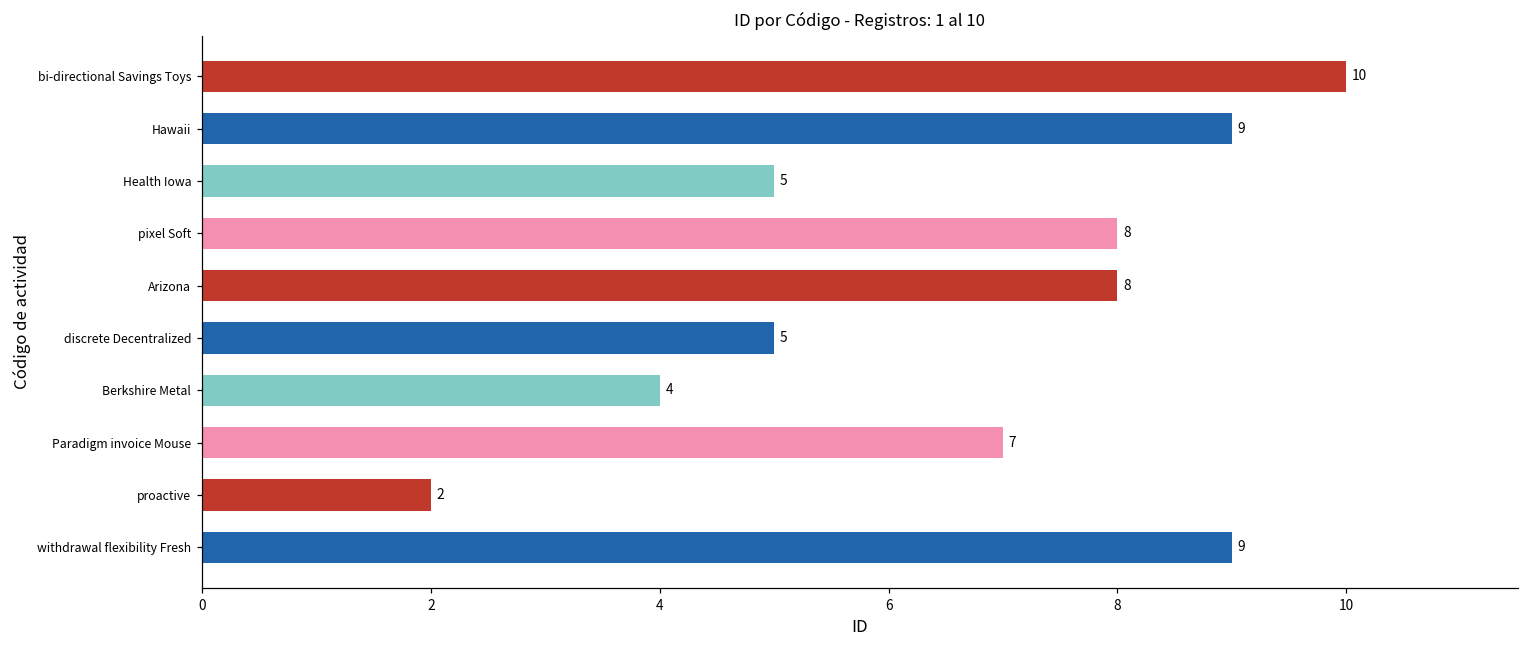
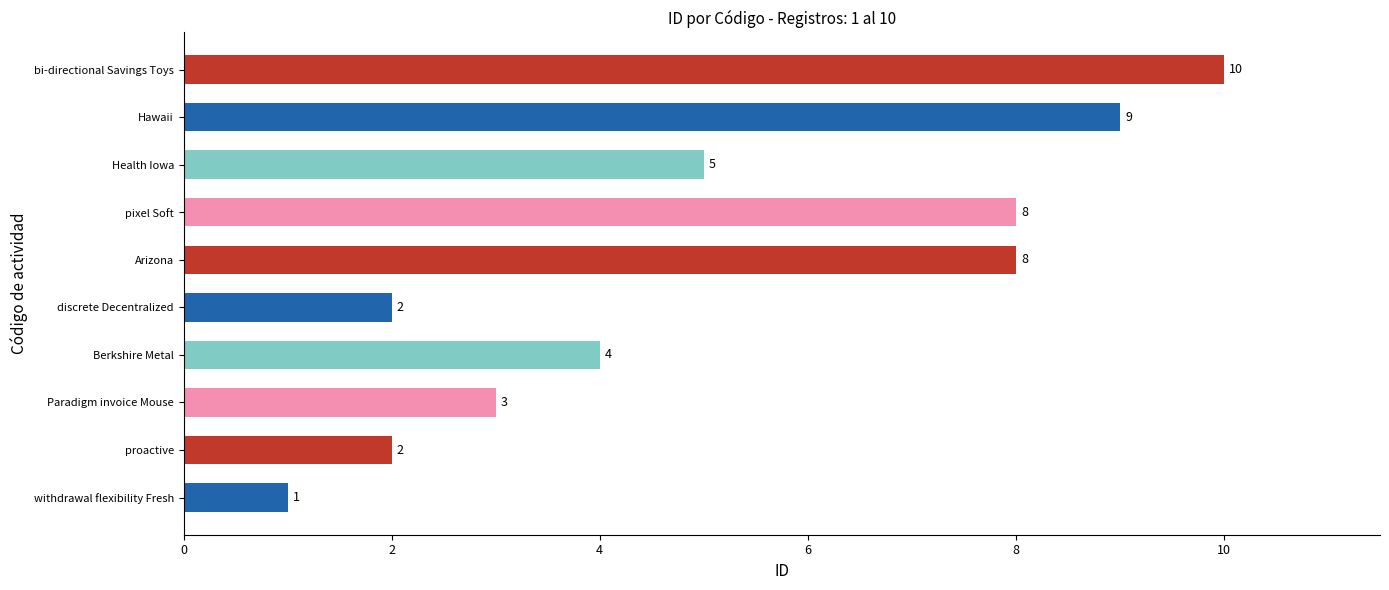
discrete Decentralized: 5 -> 2
Paradigm invoice Mouse: 7 -> 3
withdrawal flexibility Fresh: 9 -> 1
